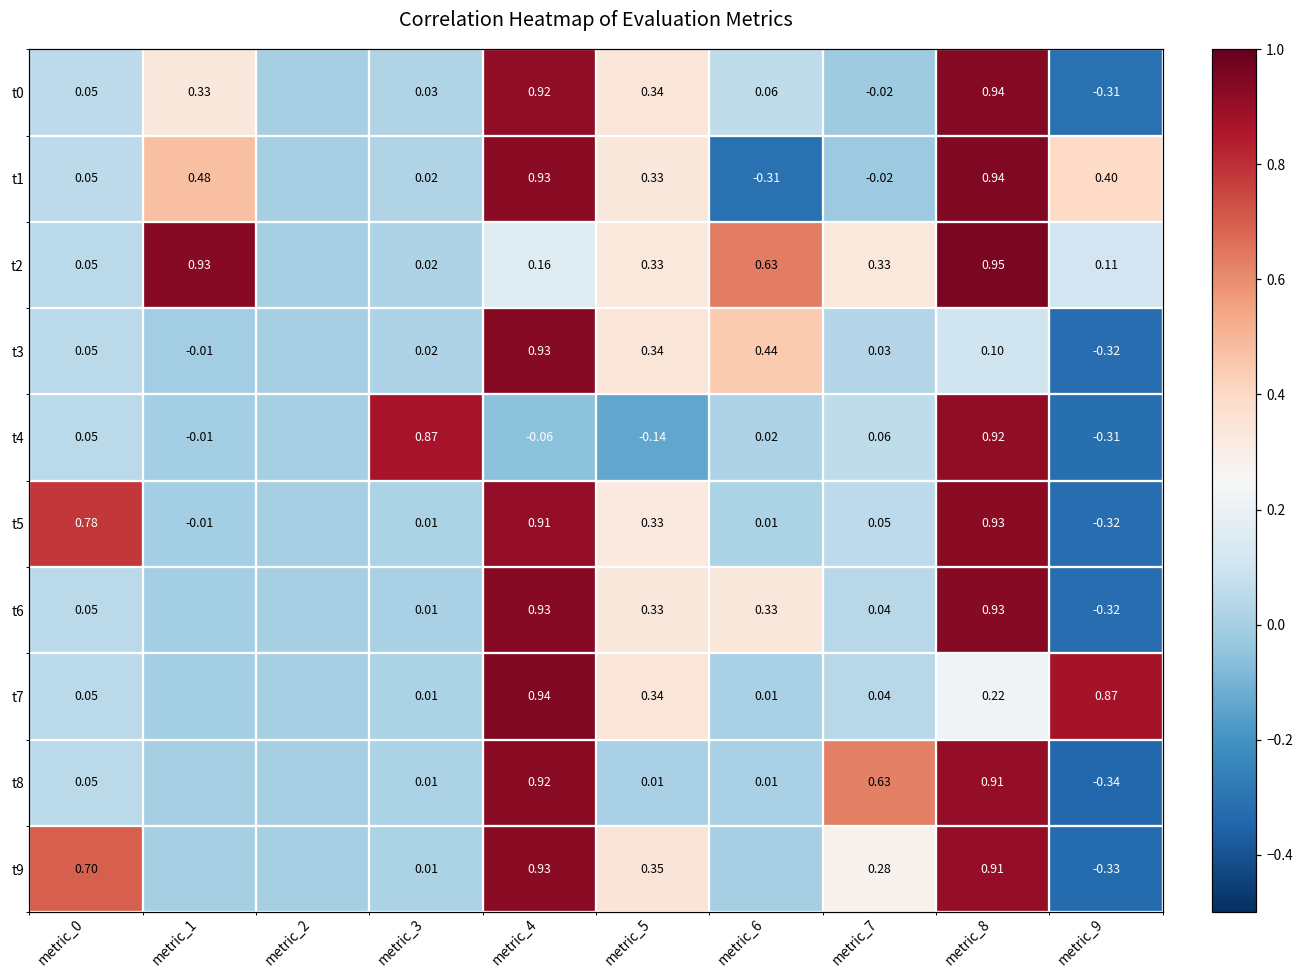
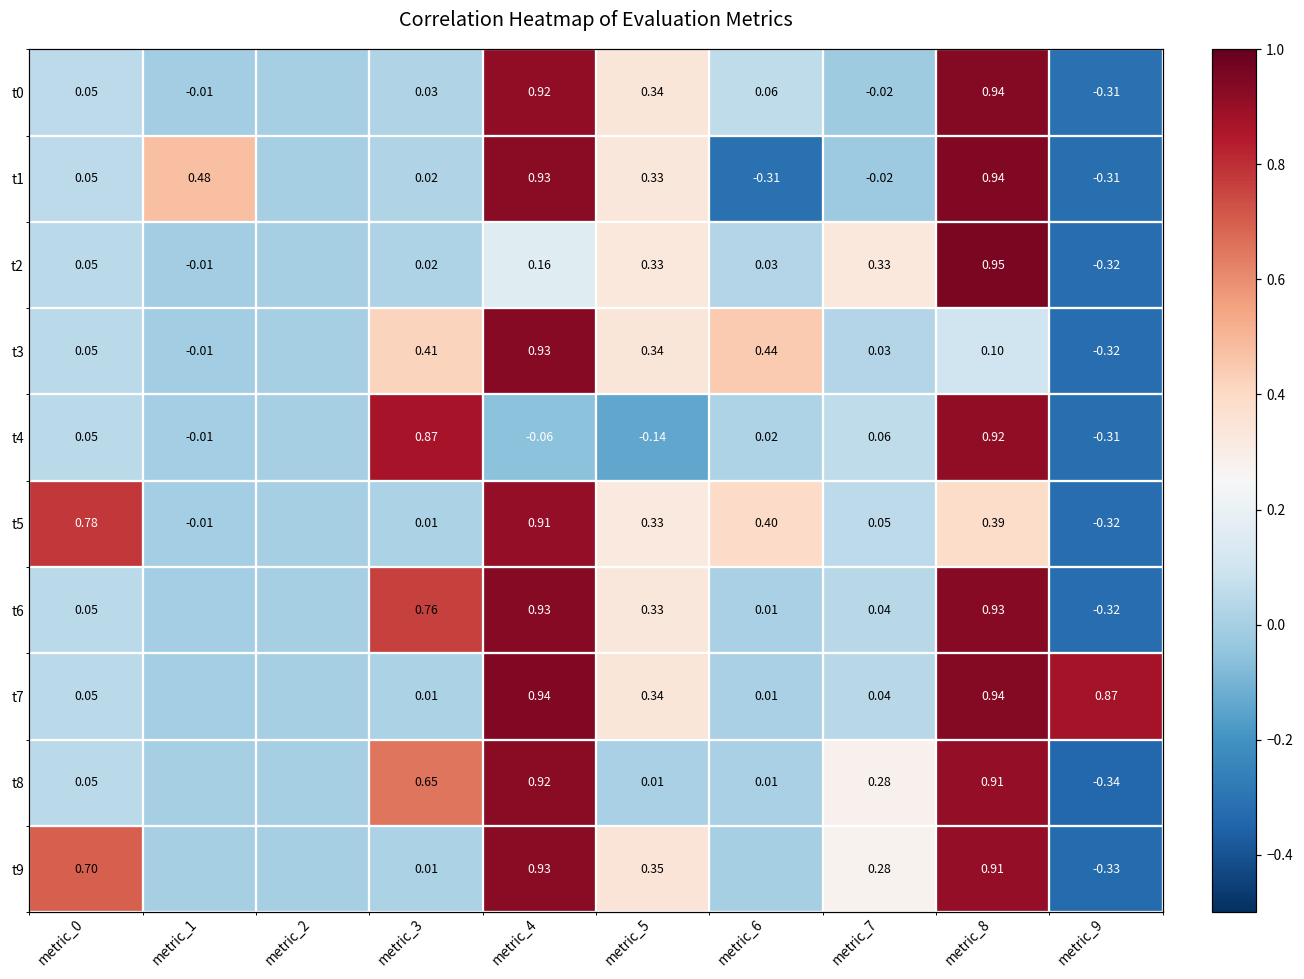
t0, metric_1: 0.33 -> -0.01
t1, metric_9: 0.40 -> -0.31
t2, metric_1: 0.93 -> -0.01
t2, metric_6: 0.63 -> 0.03
t2, metric_9: 0.11 -> -0.32
t3, metric_3: 0.02 -> 0.41
t5, metric_6: 0.01 -> 0.40
t5, metric_8: 0.93 -> 0.39
t6, metric_3: 0.01 -> 0.76
t6, metric_6: 0.33 -> 0.01
t7, metric_8: 0.22 -> 0.94
t8, metric_3: 0.01 -> 0.65
t8, metric_7: 0.63 -> 0.28
